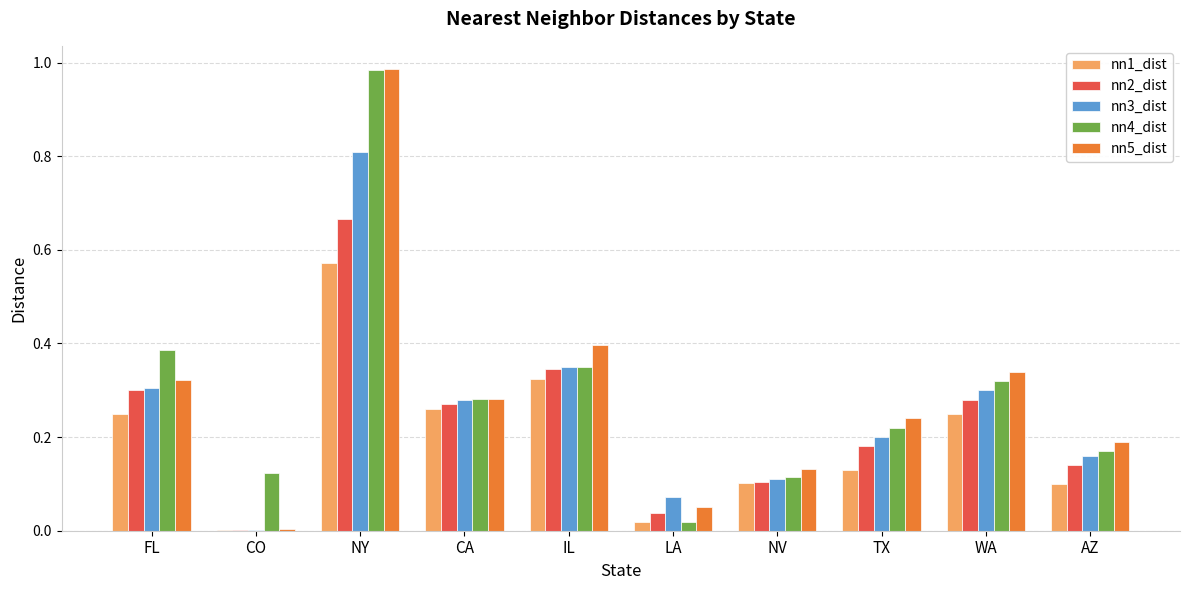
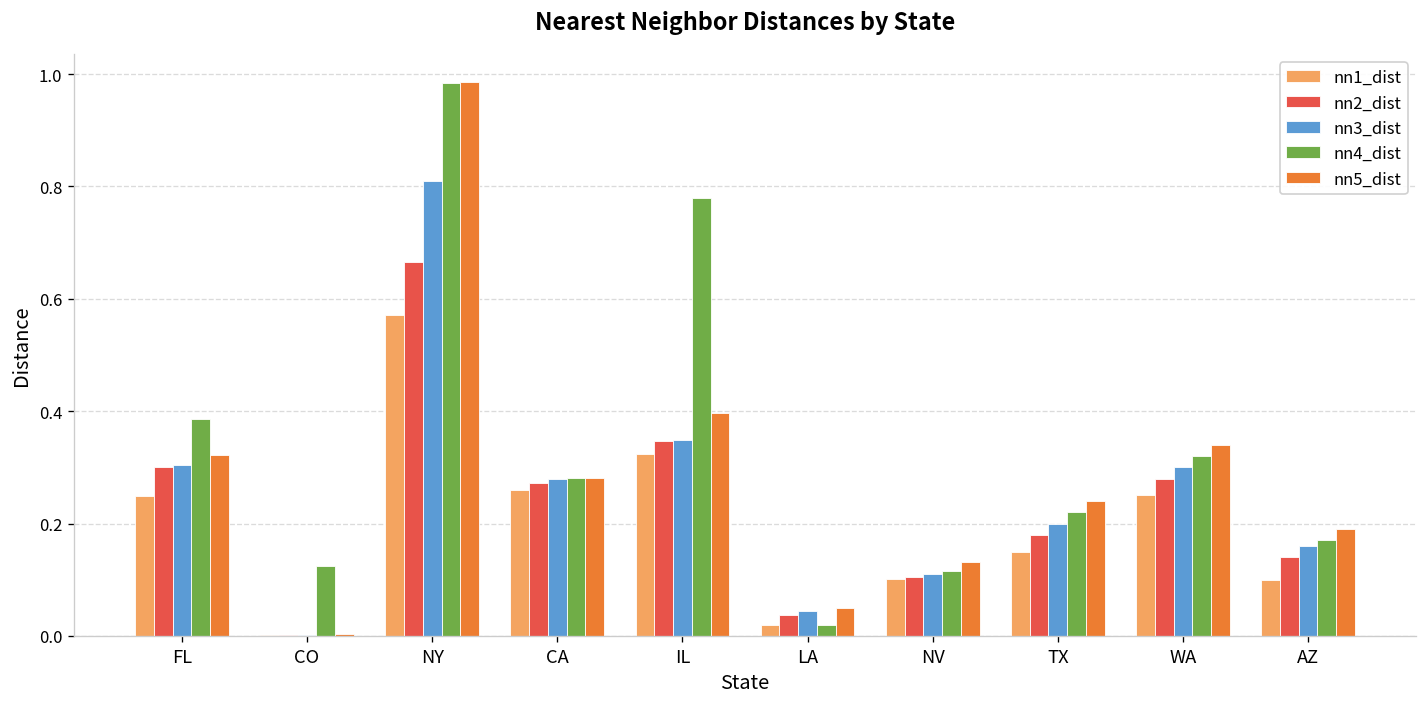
nn4_dist, IL: 0.35 -> 0.78
nn3_dist, LA: 0.07 -> 0.04
nn1_dist, TX: 0.13 -> 0.15
